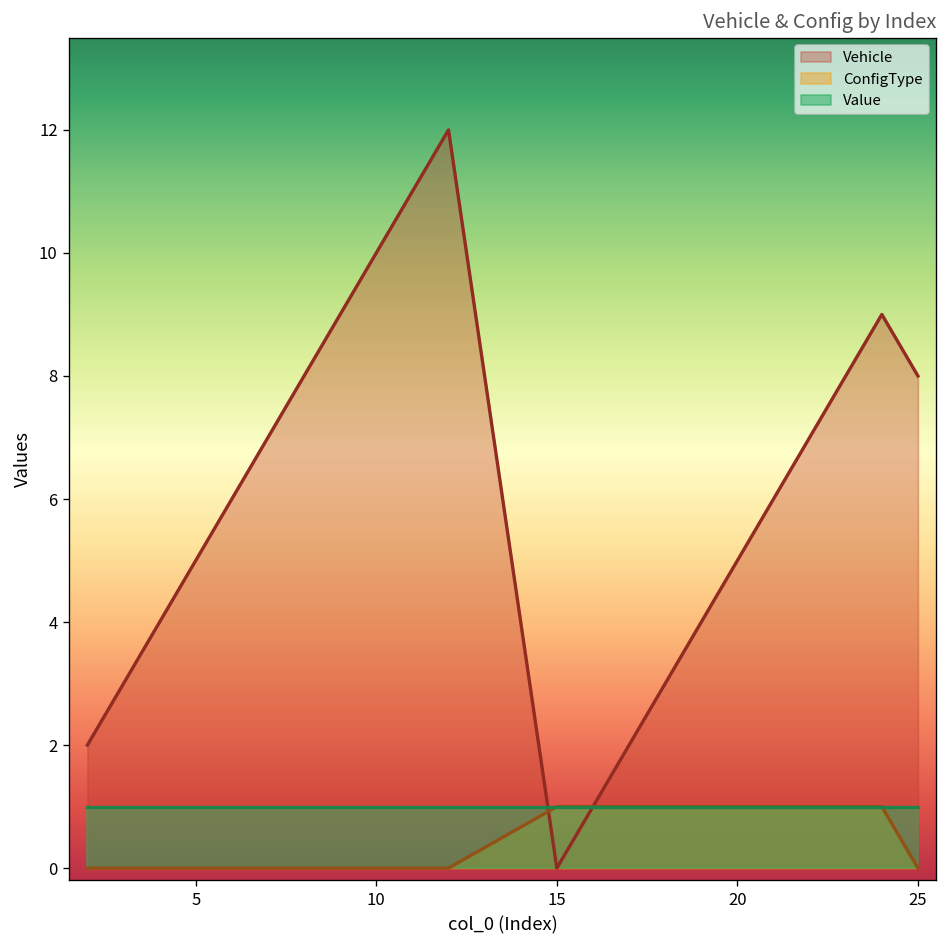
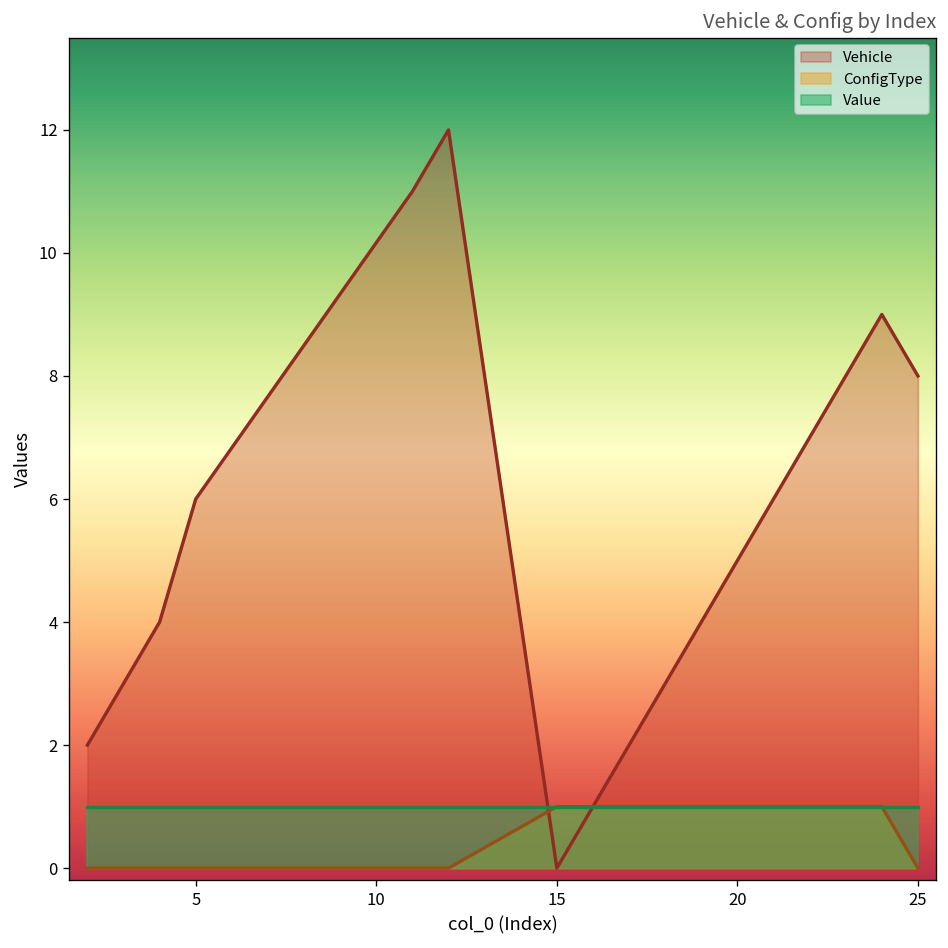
Vehicle, 5: 5 -> 6
